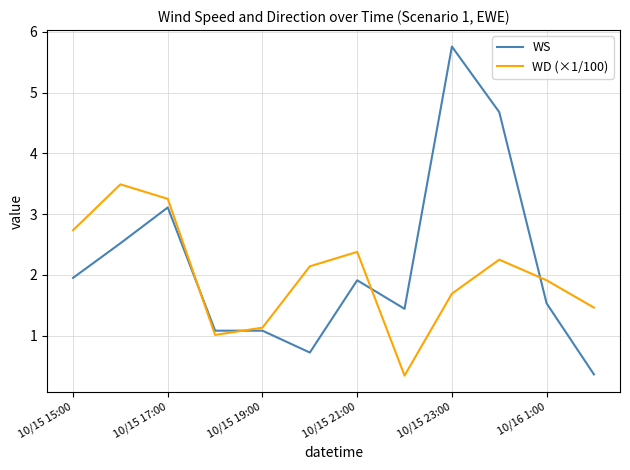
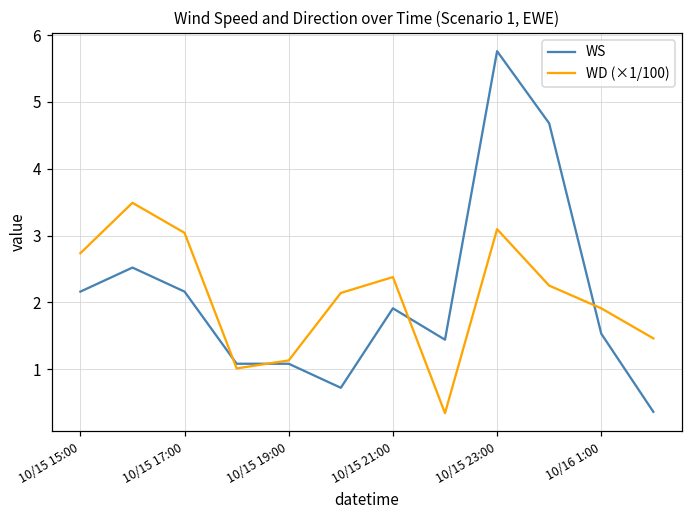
WS, 10/15 15:00: 2.0 -> 2.2
WS, 10/15 17:00: 3.1 -> 2.2
WD (×1/100), 10/15 17:00: 3.3 -> 3.0
WD (×1/100), 10/15 23:00: 1.7 -> 3.1
